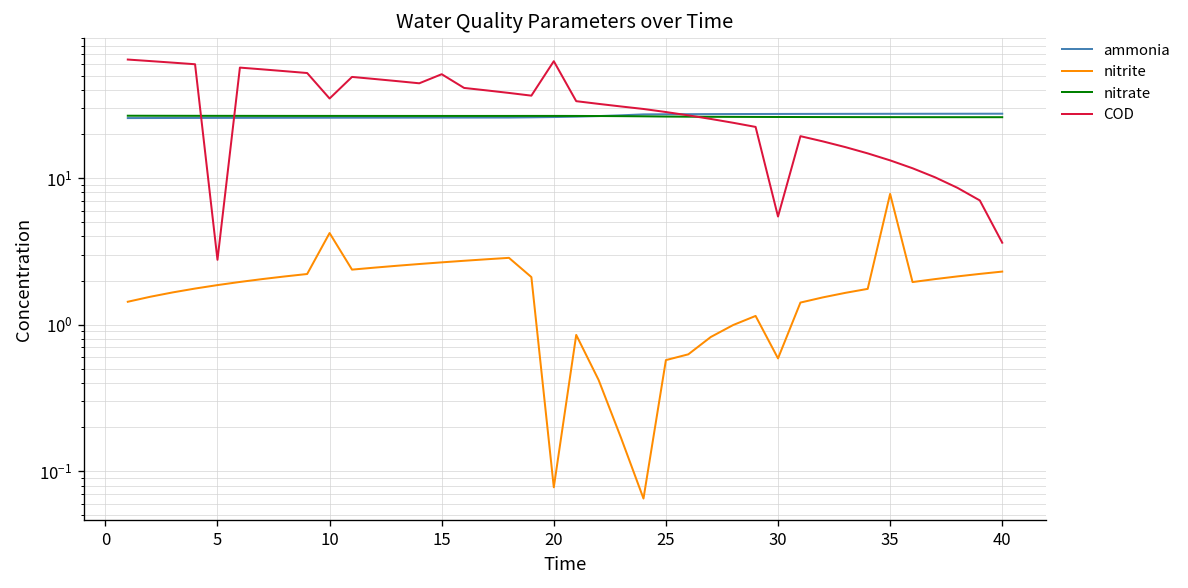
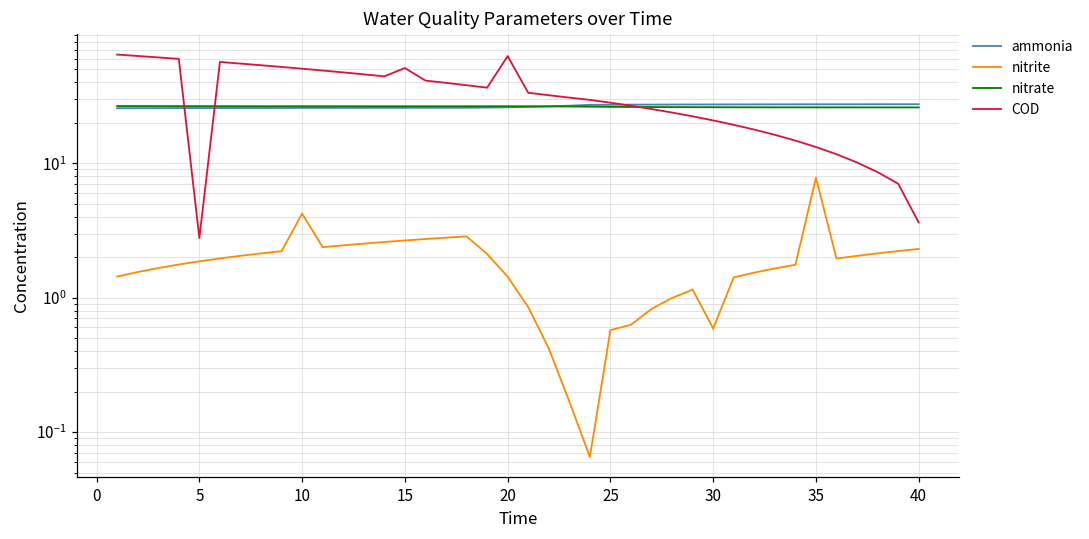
COD, 10: 35 -> 51
nitrite, 20: 0.08 -> 1.4
COD, 30: 5 -> 21
